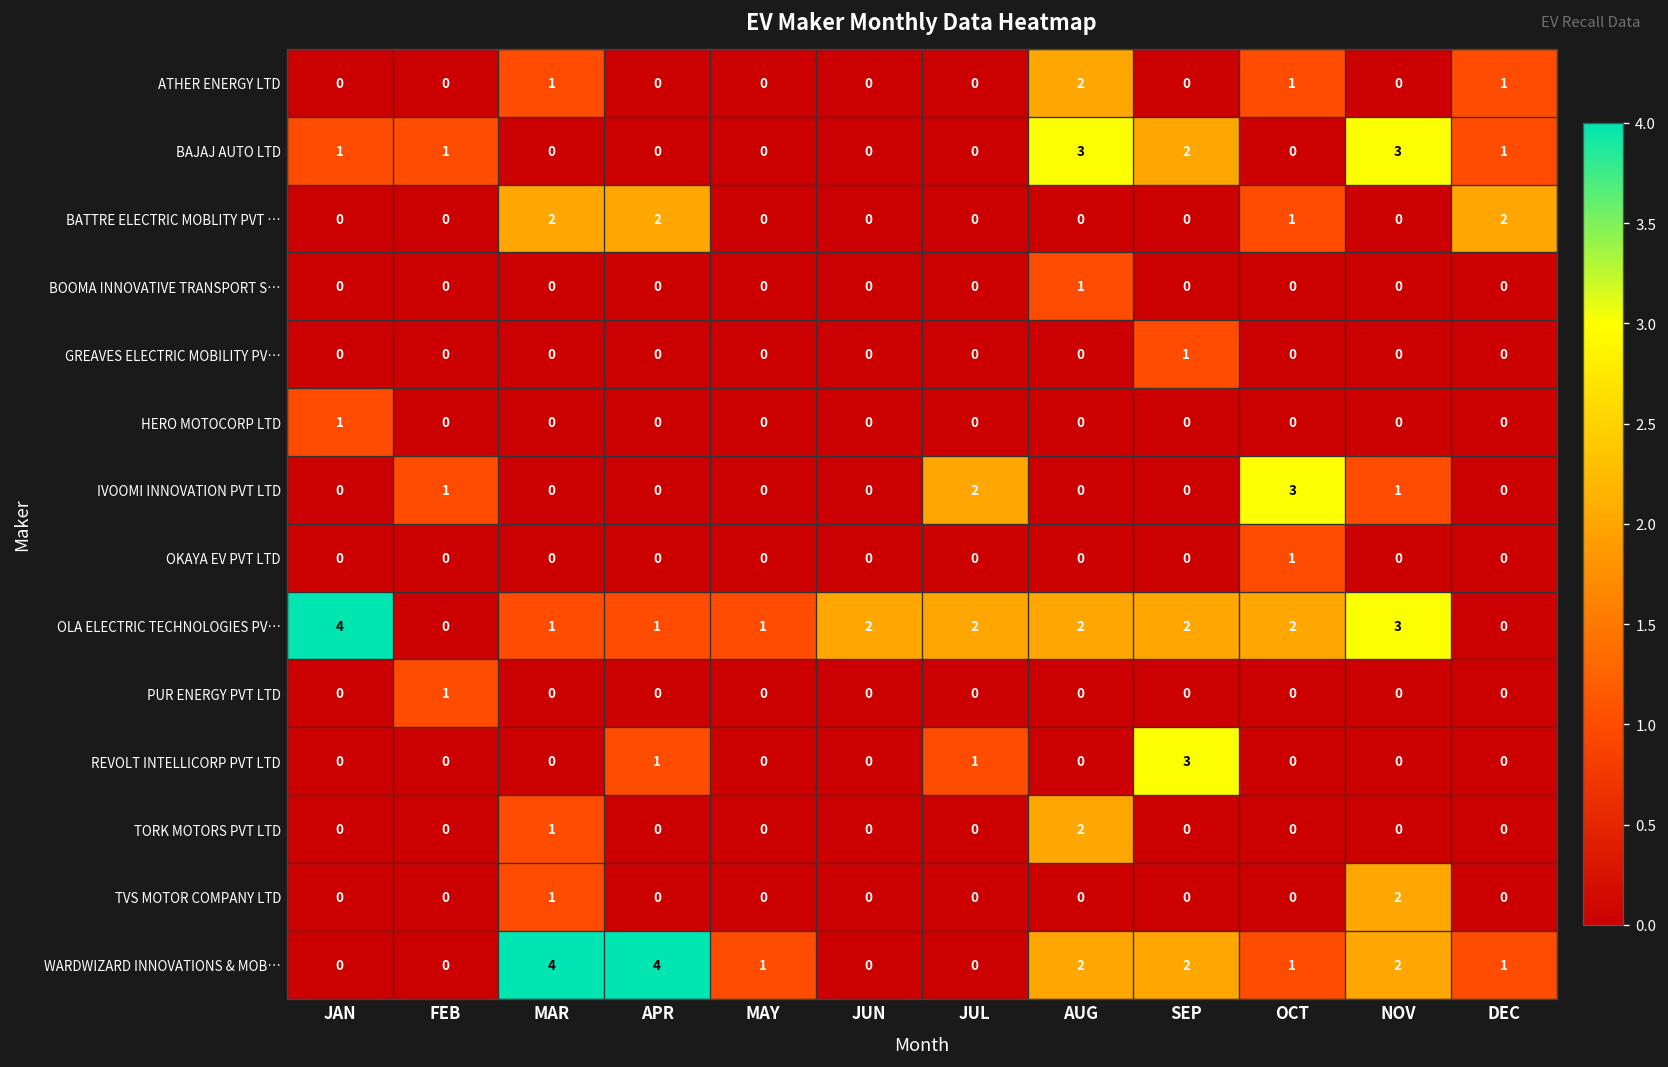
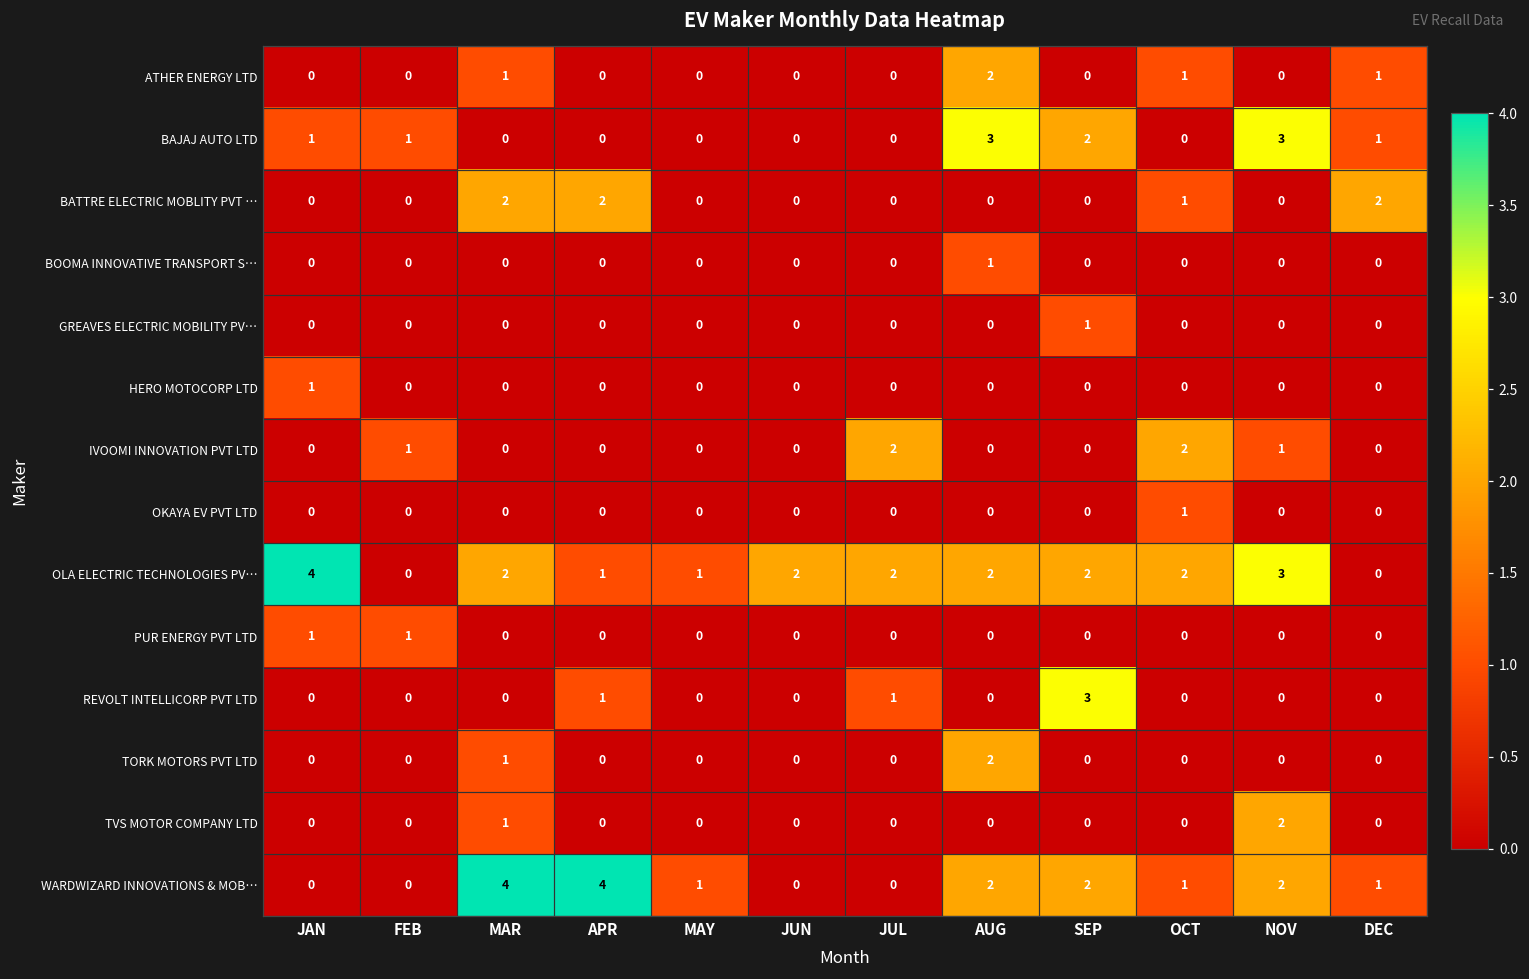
IVOOMI INNOVATION PVT LTD, OCT: 3 -> 2
OLA ELECTRIC TECHNOLOGIES PV…, MAR: 1 -> 2
PUR ENERGY PVT LTD, JAN: 0 -> 1
